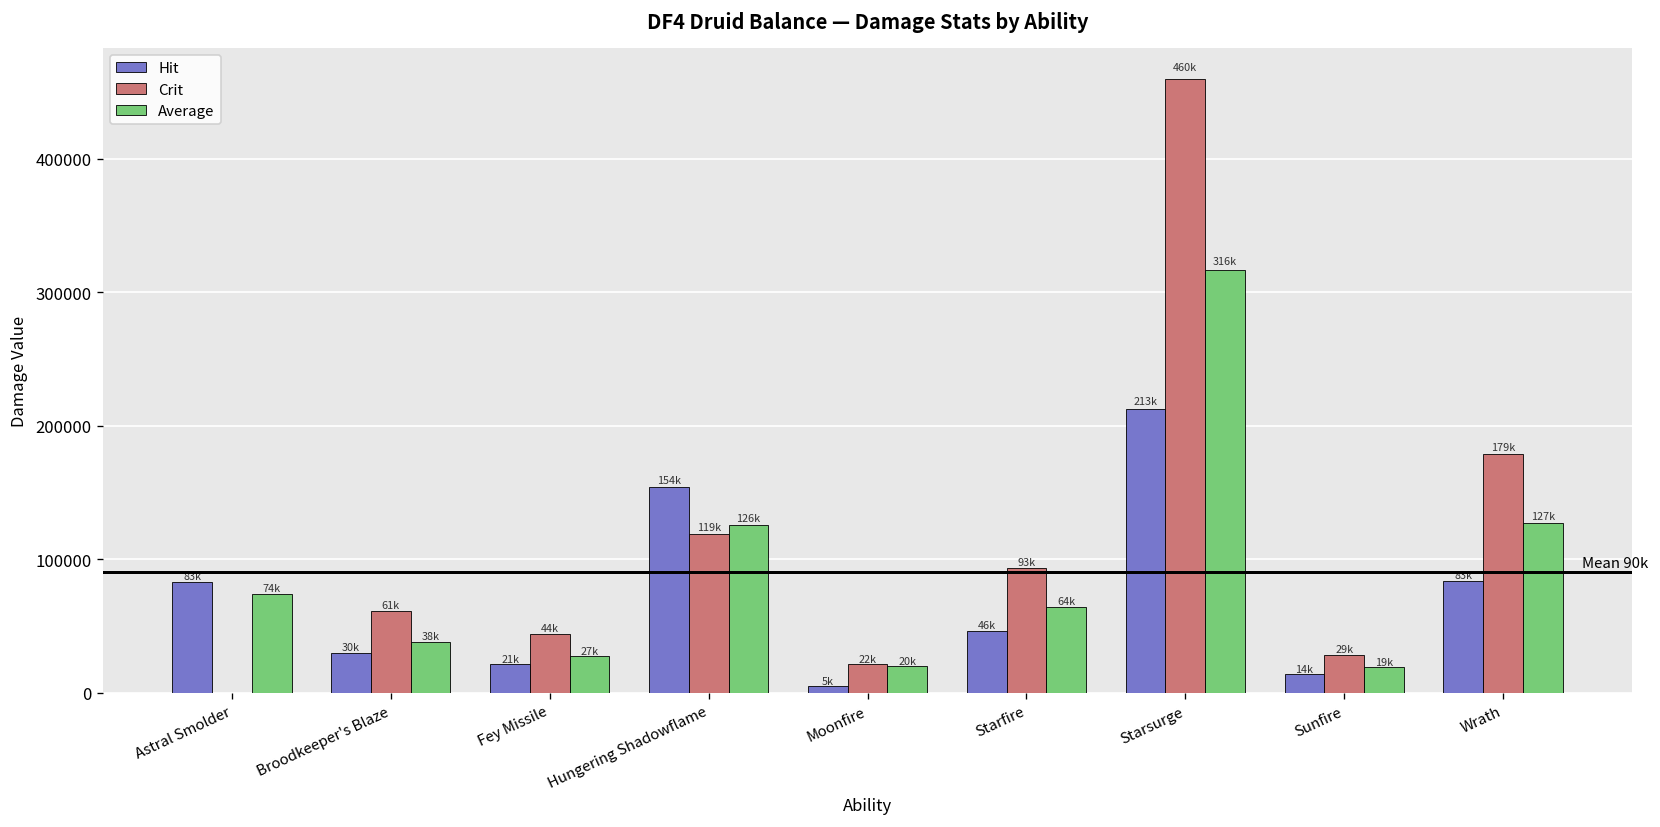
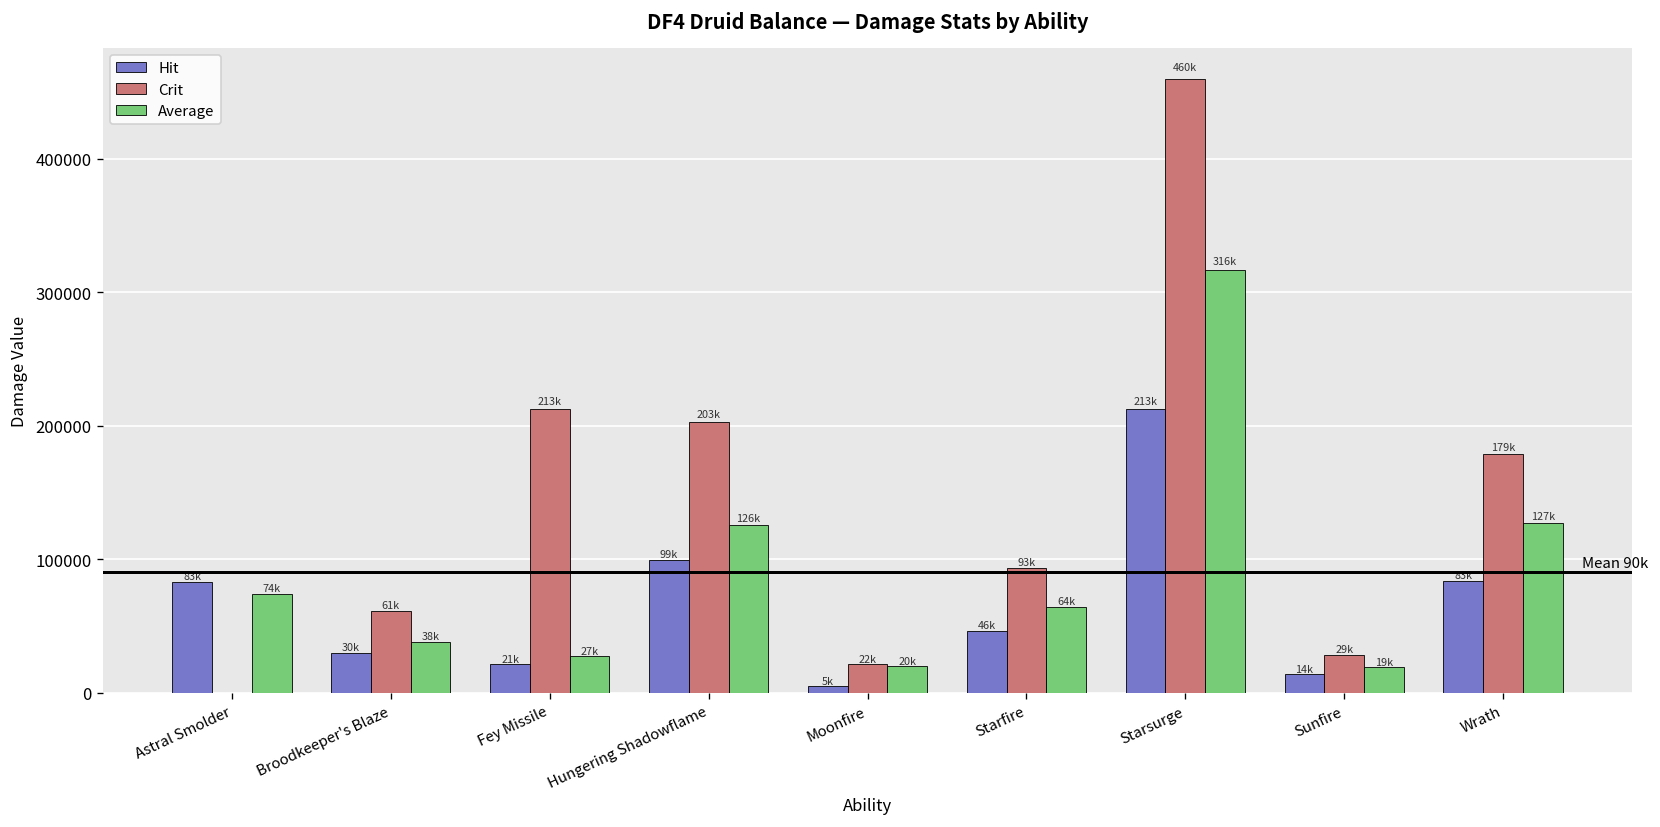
Crit, Fey Missile: 44k -> 213k
Hit, Hungering Shadowflame: 154k -> 99k
Crit, Hungering Shadowflame: 119k -> 203k
